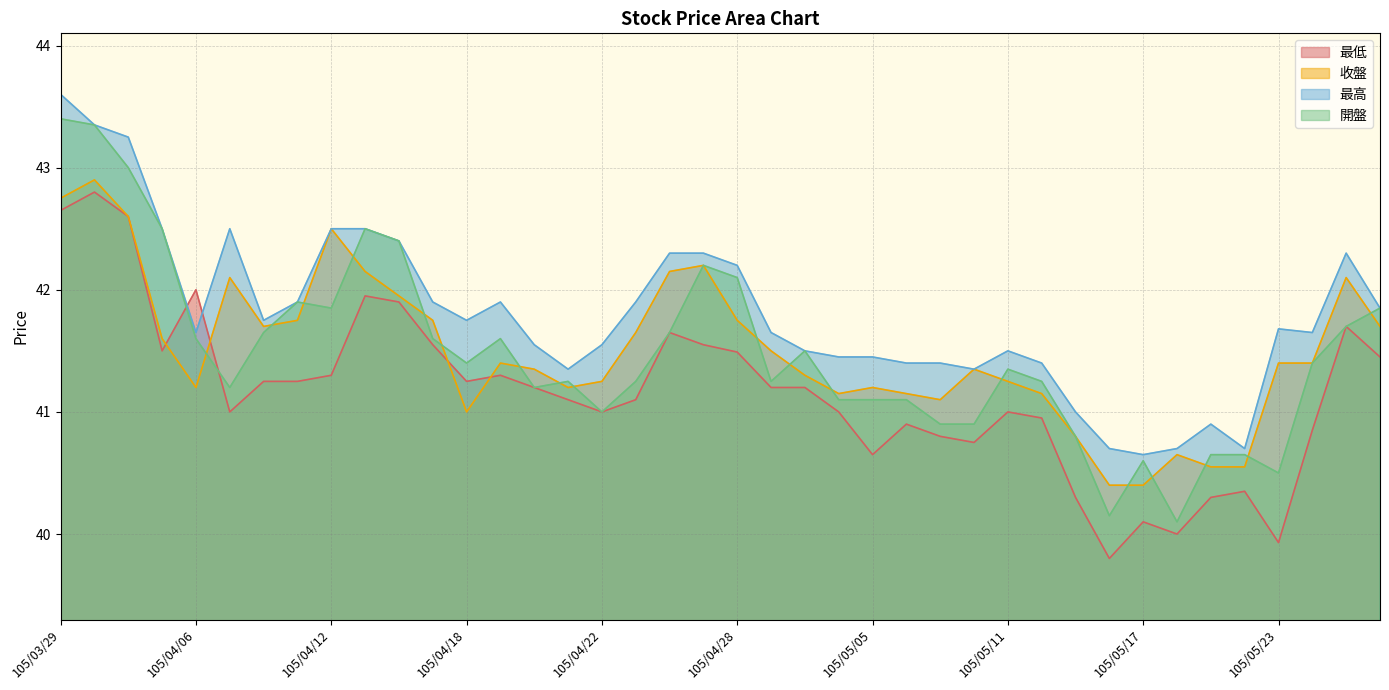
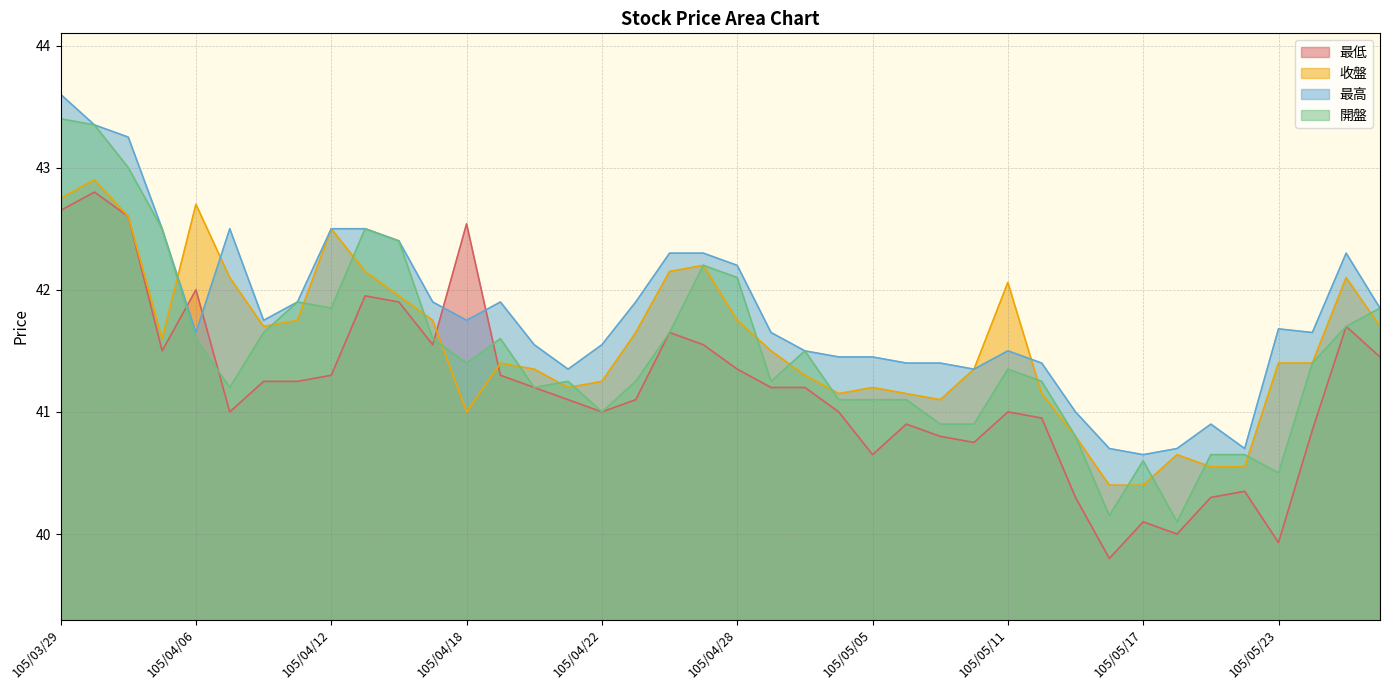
收盤, 105/04/06: 41.2 -> 42.7
最低, 105/04/18: 41.25 -> 42.54
最低, 105/04/28: 41.49 -> 41.35
收盤, 105/05/11: 41.25 -> 42.06
